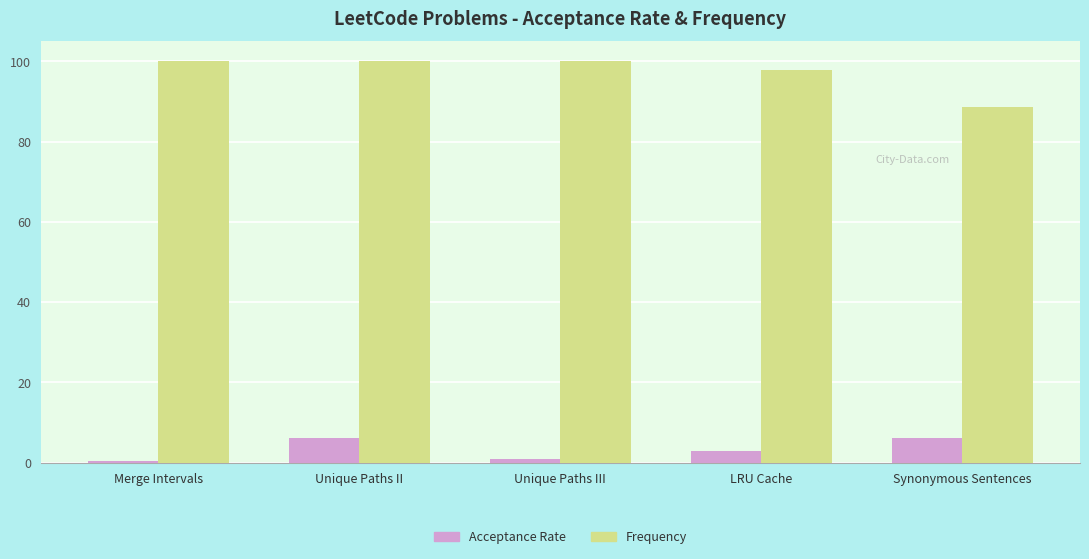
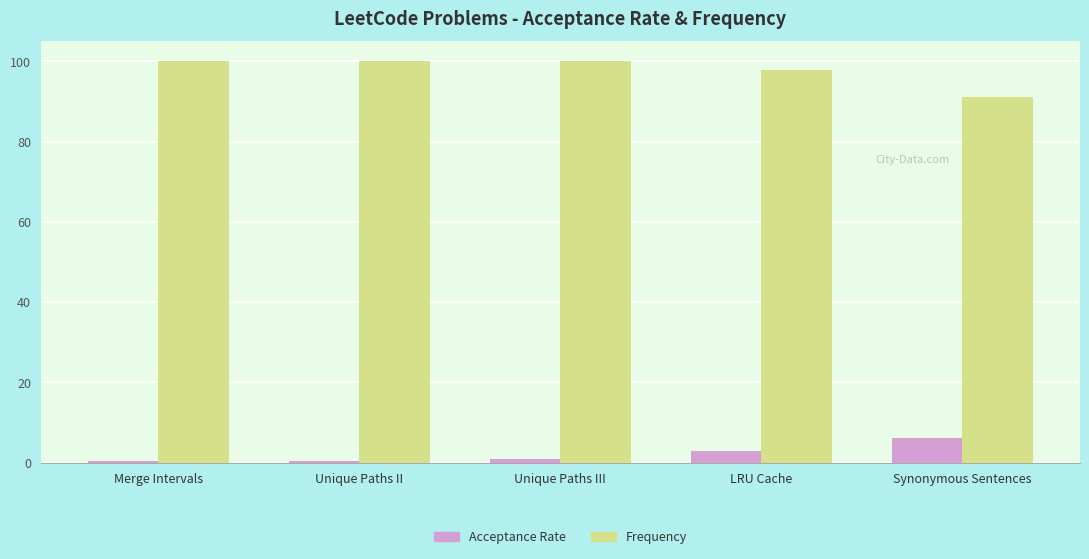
Acceptance Rate, Unique Paths II: 6 -> 0
Frequency, Synonymous Sentences: 89 -> 91
